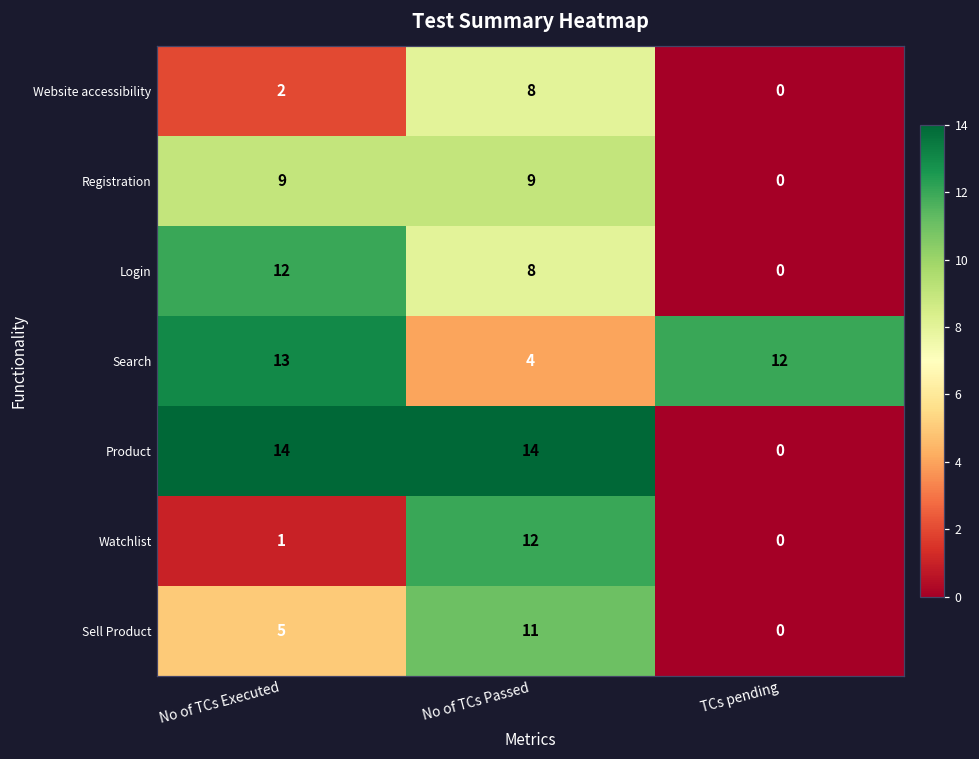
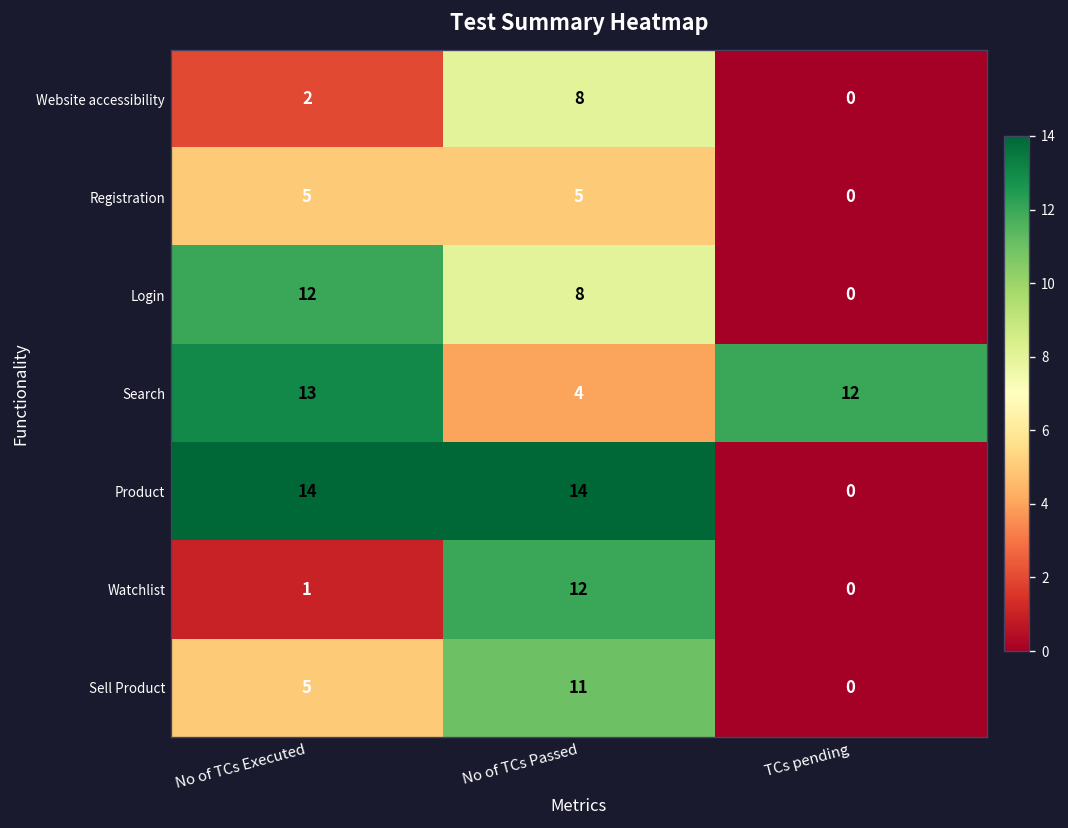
Registration, No of TCs Executed: 9 -> 5
Registration, No of TCs Passed: 9 -> 5
